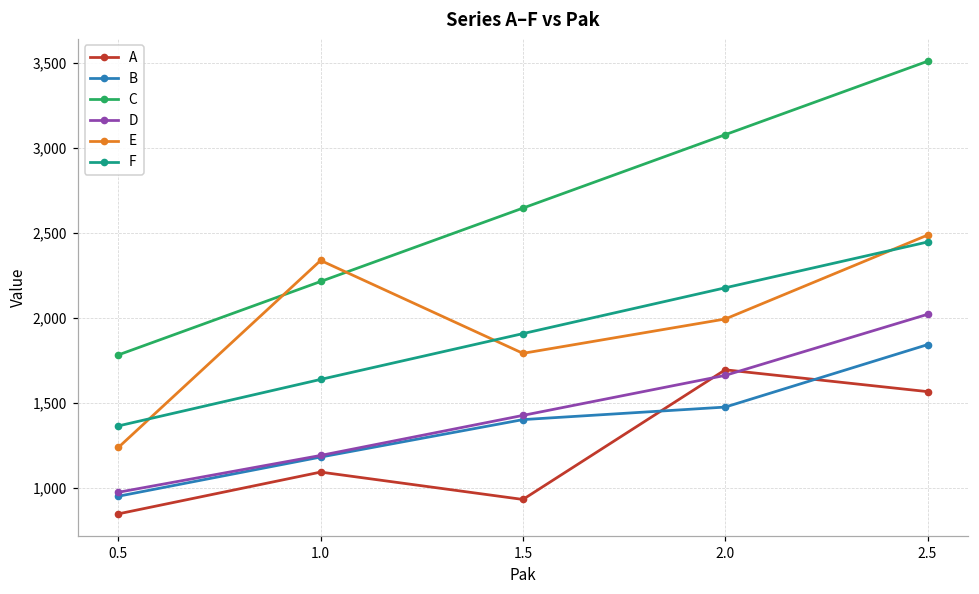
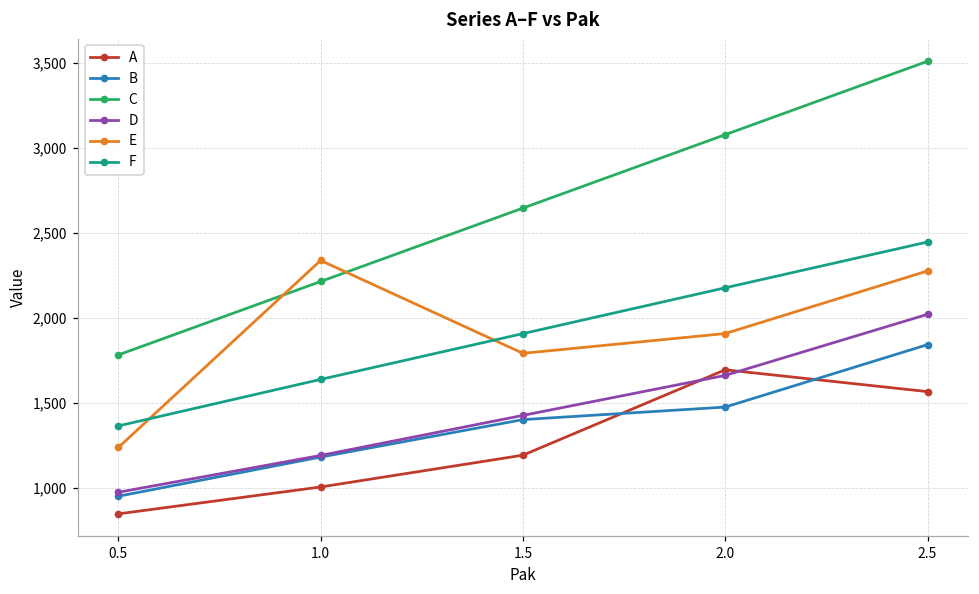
A, 1.0: 1,090 -> 1,010
A, 1.5: 930 -> 1,190
E, 2.0: 2,000 -> 1,910
E, 2.5: 2,490 -> 2,280
